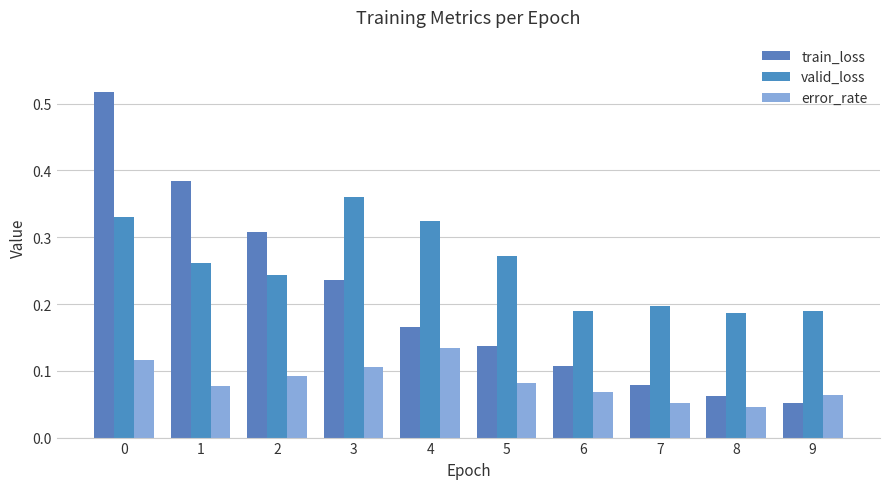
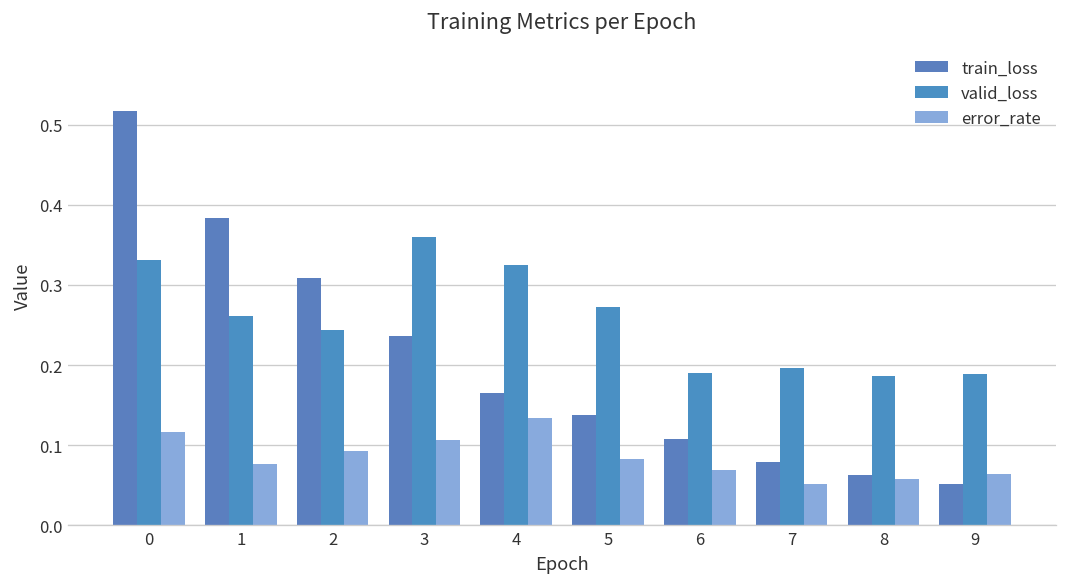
error_rate, 8: 0.05 -> 0.06
